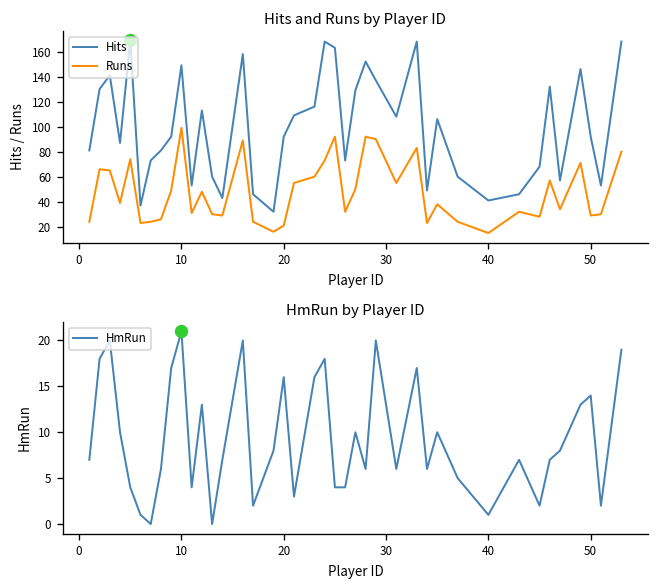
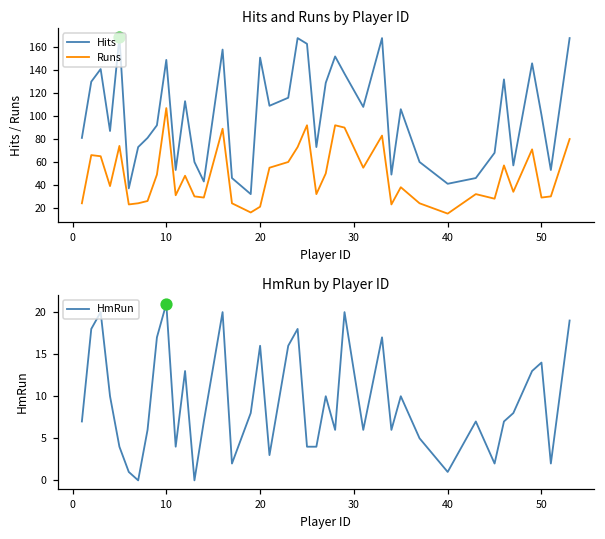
Hits and Runs by Player ID, Runs, 10: 99 -> 107
Hits and Runs by Player ID, Hits, 20: 92 -> 151
Hits and Runs by Player ID, Hits, 50: 92 -> 101
